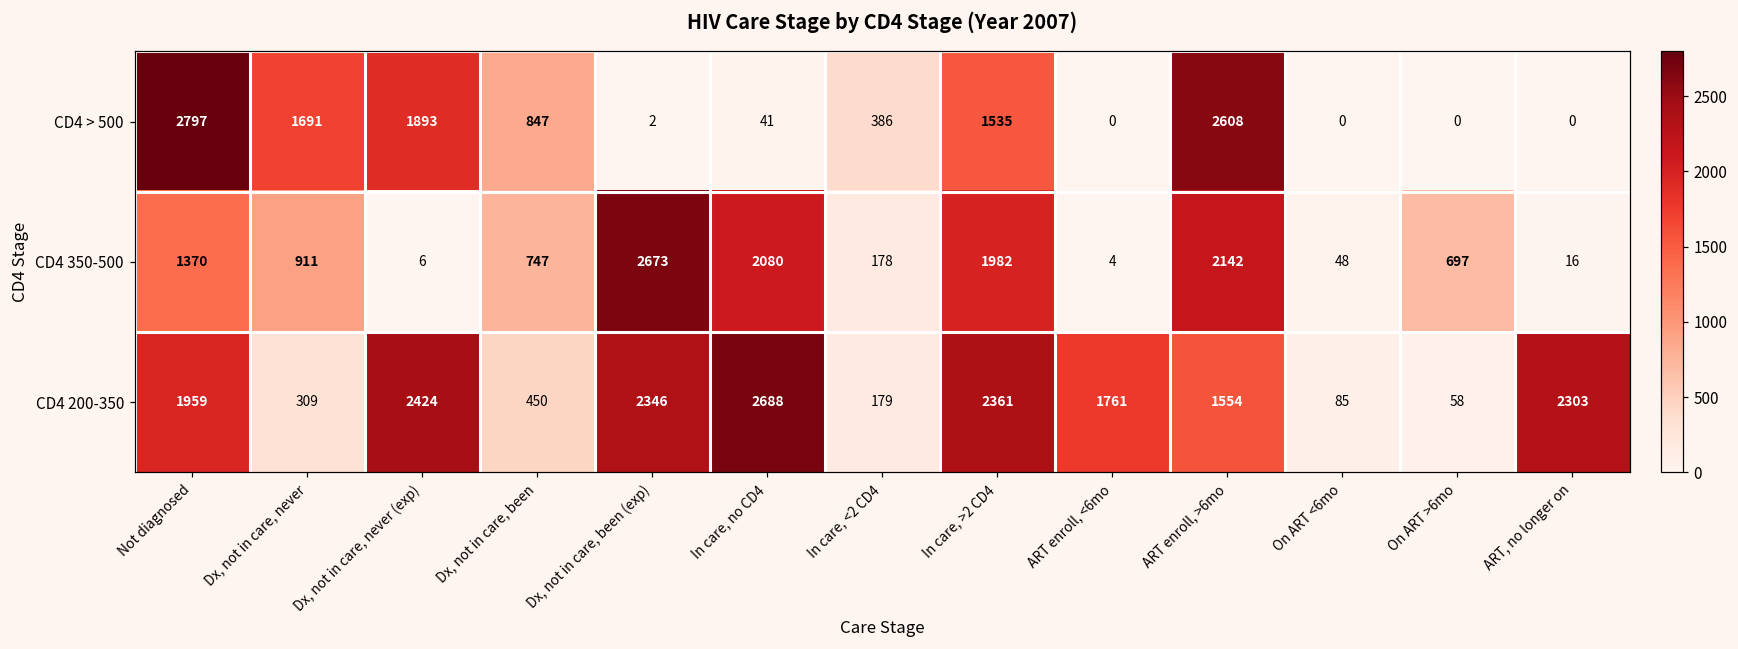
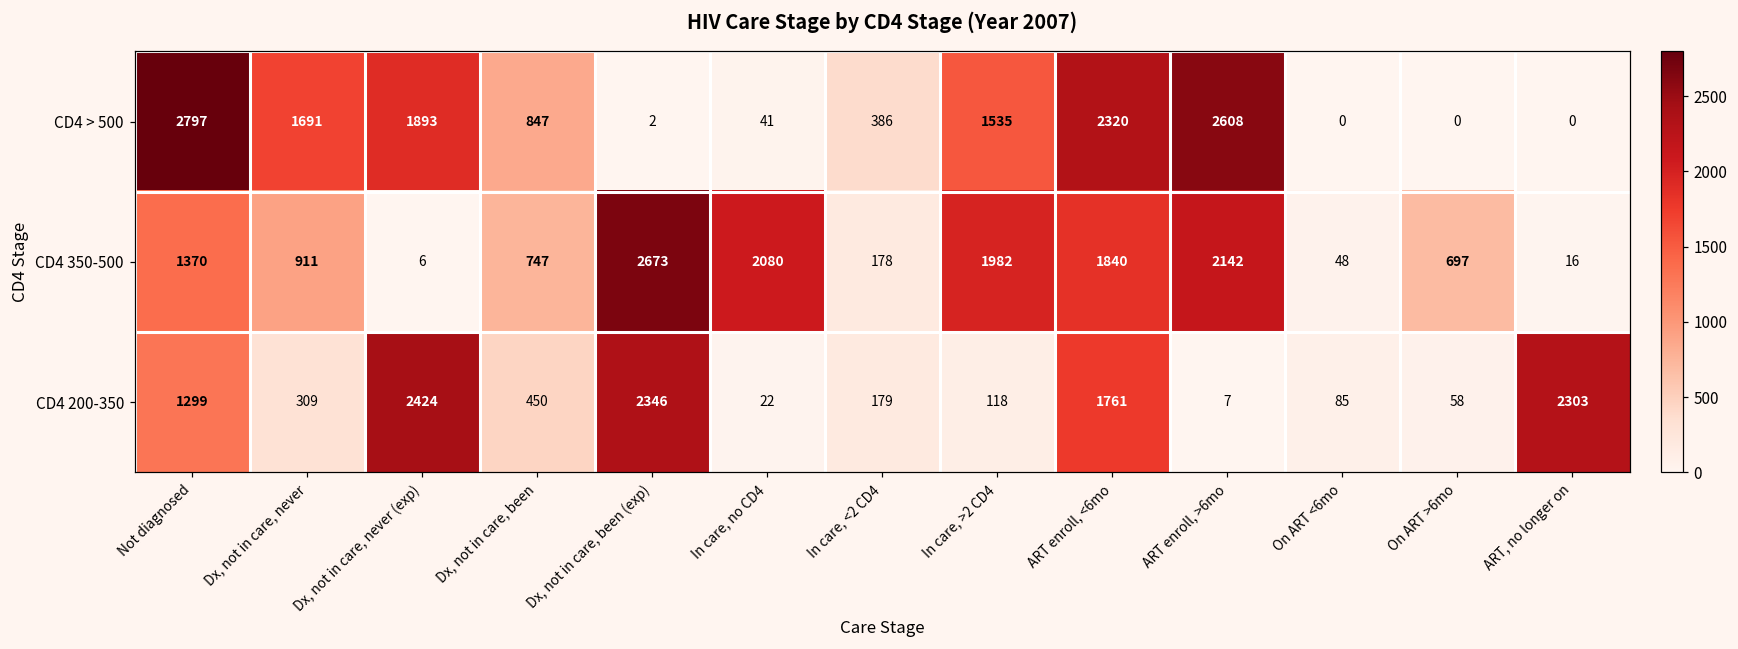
CD4 > 500, ART enroll, <6mo: 0 -> 2320
CD4 350-500, ART enroll, <6mo: 4 -> 1840
CD4 200-350, Not diagnosed: 1959 -> 1299
CD4 200-350, In care, no CD4: 2688 -> 22
CD4 200-350, In care, >2 CD4: 2361 -> 118
CD4 200-350, ART enroll, >6mo: 1554 -> 7
